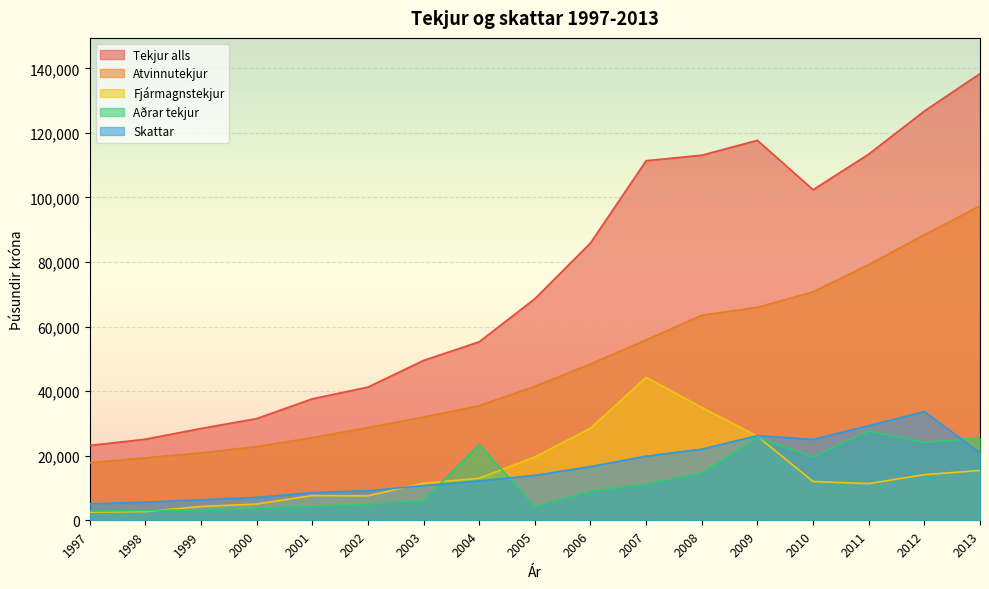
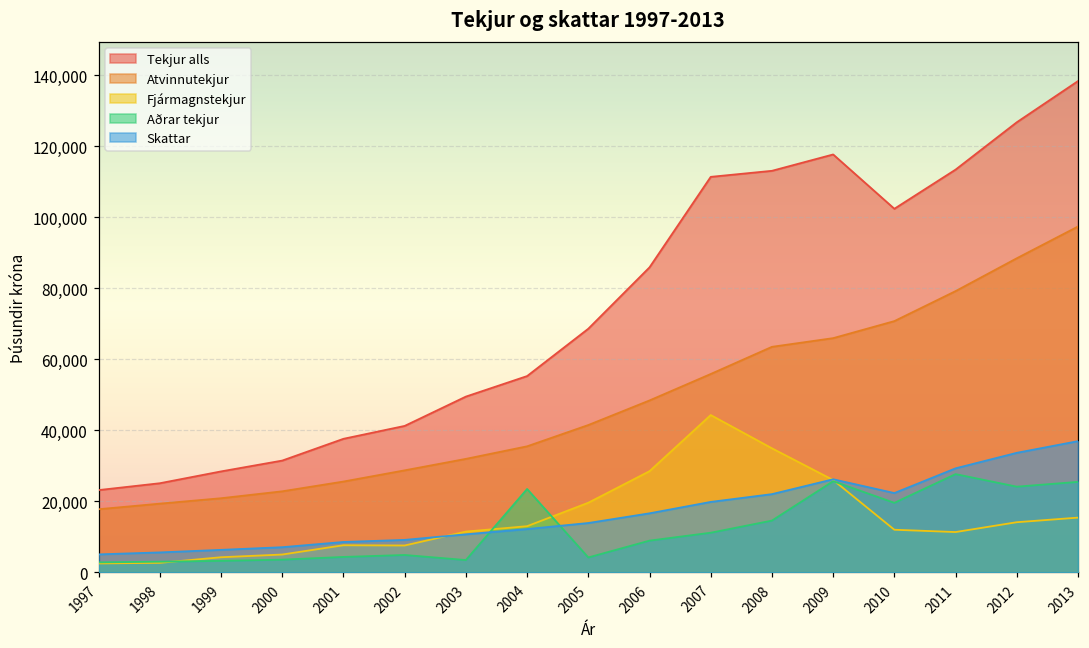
Aðrar tekjur, 2003: 6,000 -> 3,000
Skattar, 2010: 25,000 -> 22,000
Skattar, 2013: 21,000 -> 37,000
